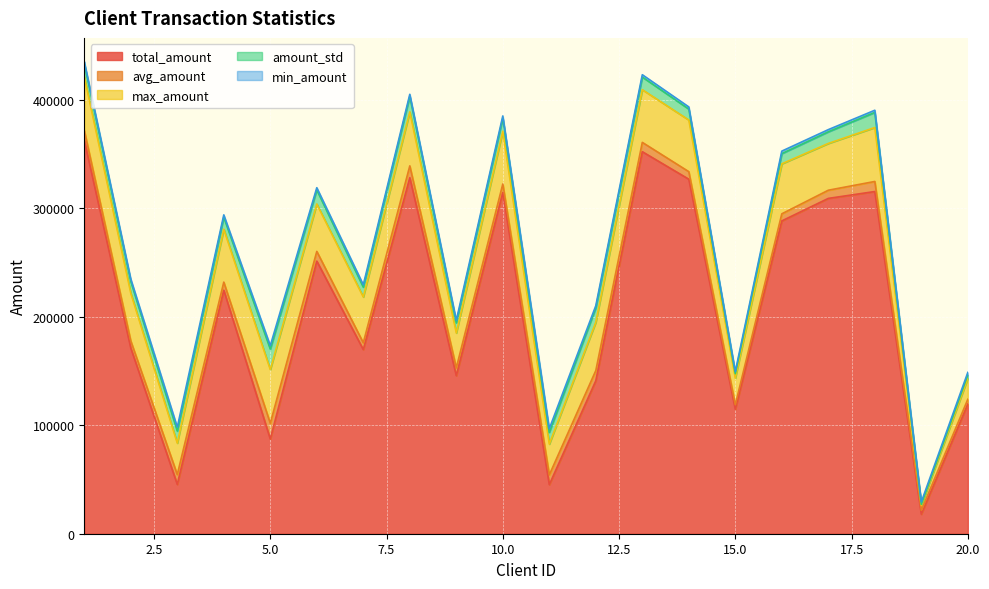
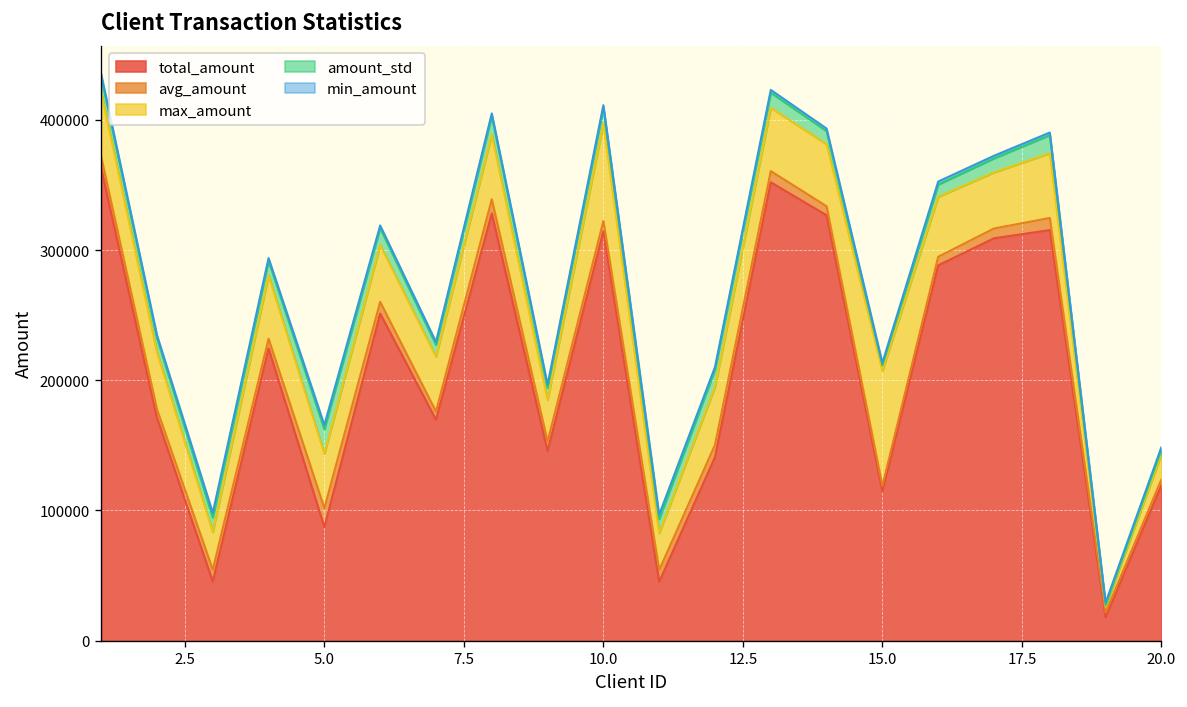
max_amount, 5.0: 49000 -> 42000
max_amount, 10.0: 49000 -> 75000
max_amount, 15.0: 24000 -> 88000
